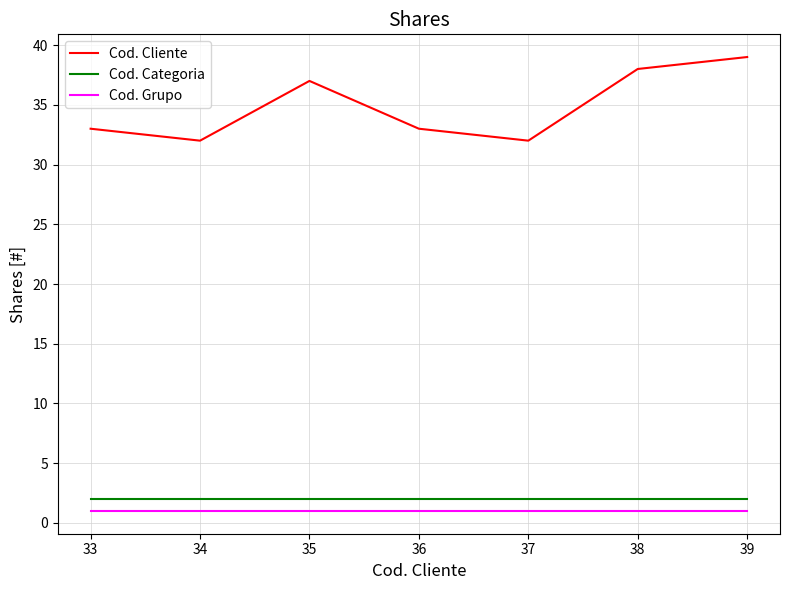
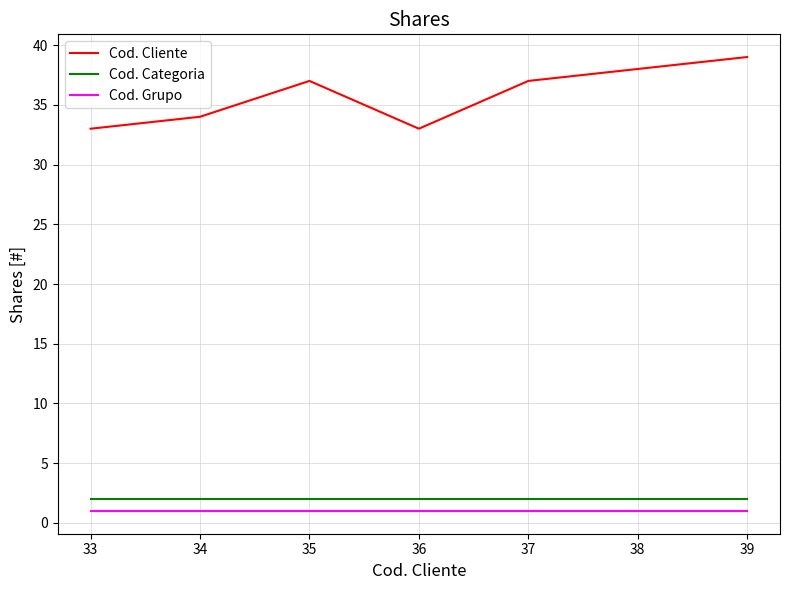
Cod. Cliente, 34: 32 -> 34
Cod. Cliente, 37: 32 -> 37
